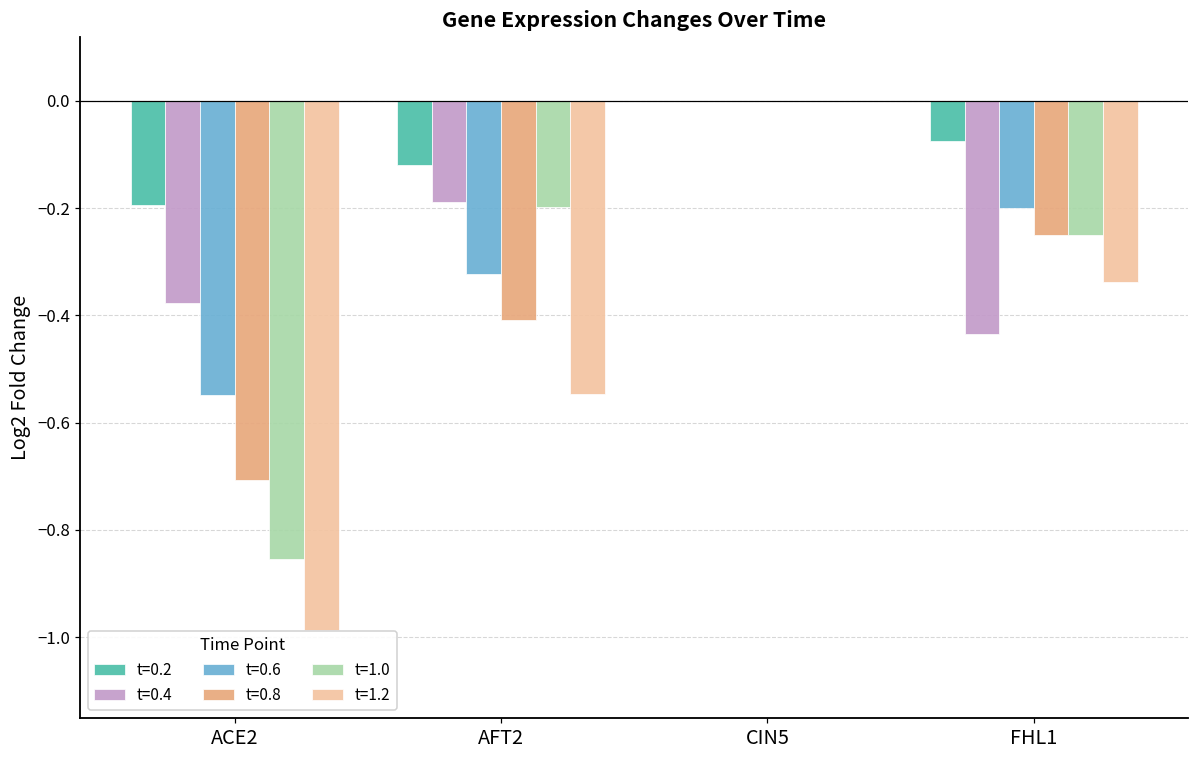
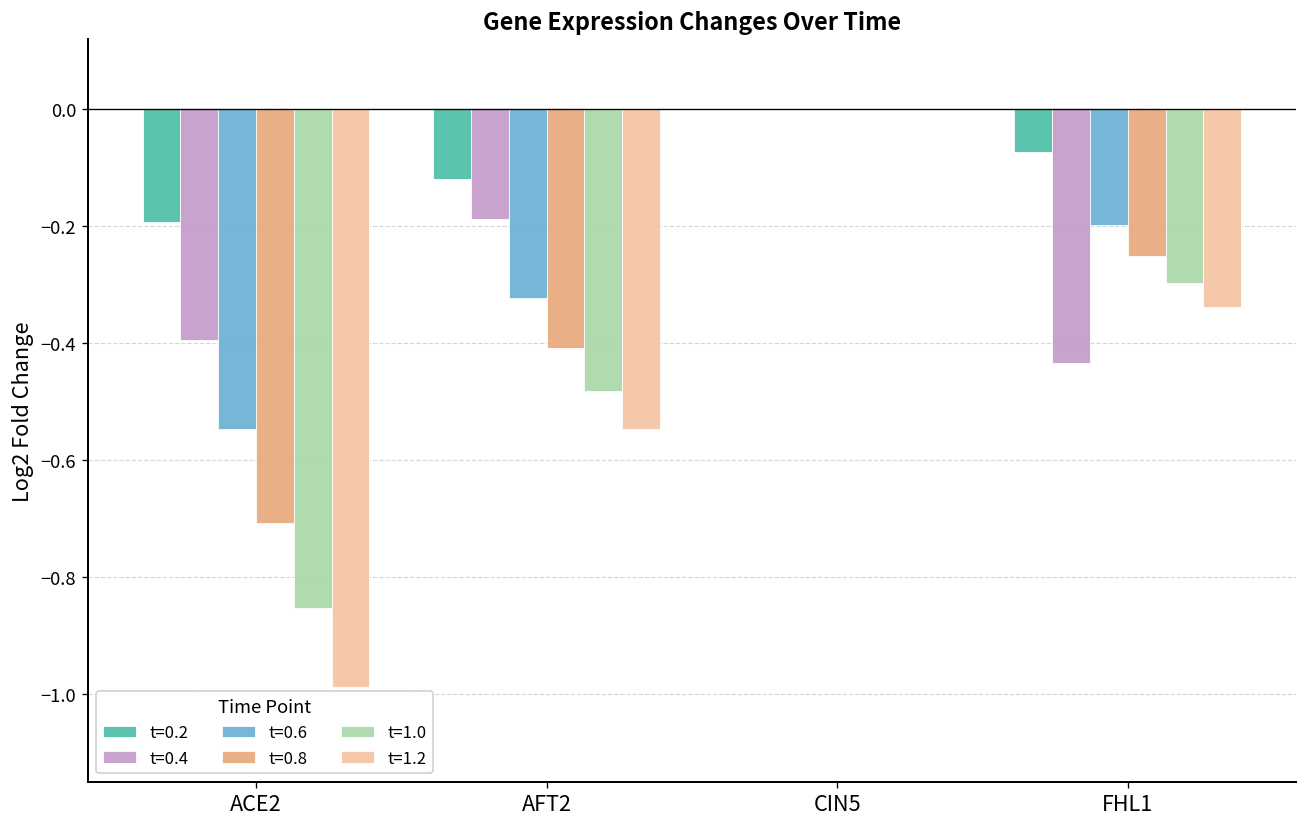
t=0.4, ACE2: -0.38 -> -0.39
t=1.0, AFT2: -0.20 -> -0.48
t=1.0, FHL1: -0.25 -> -0.30
